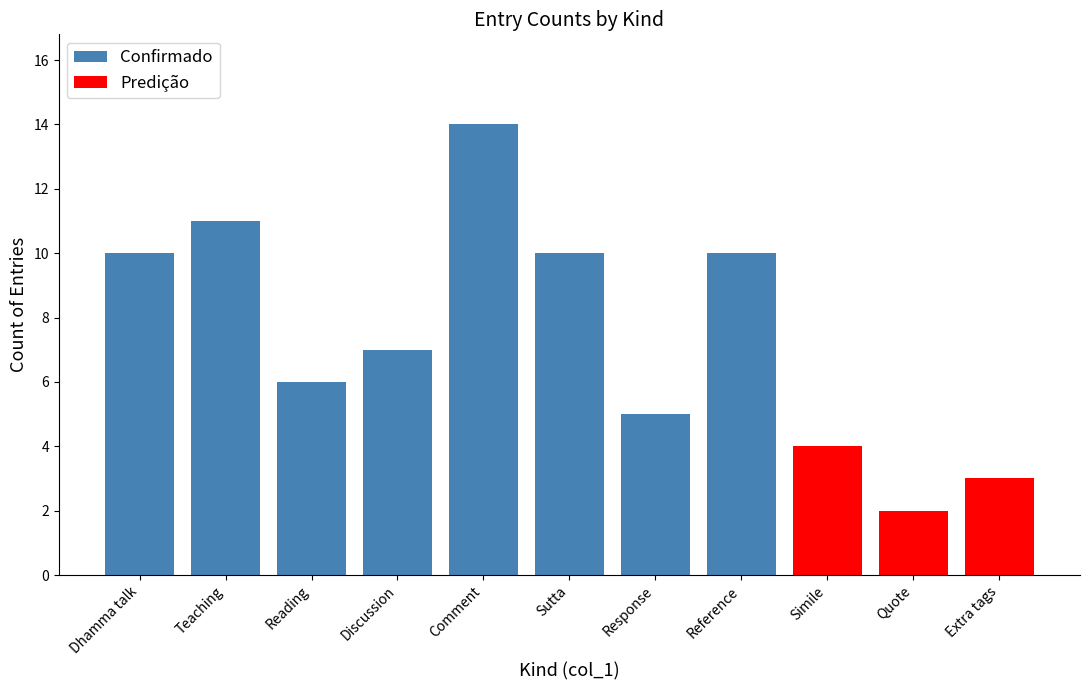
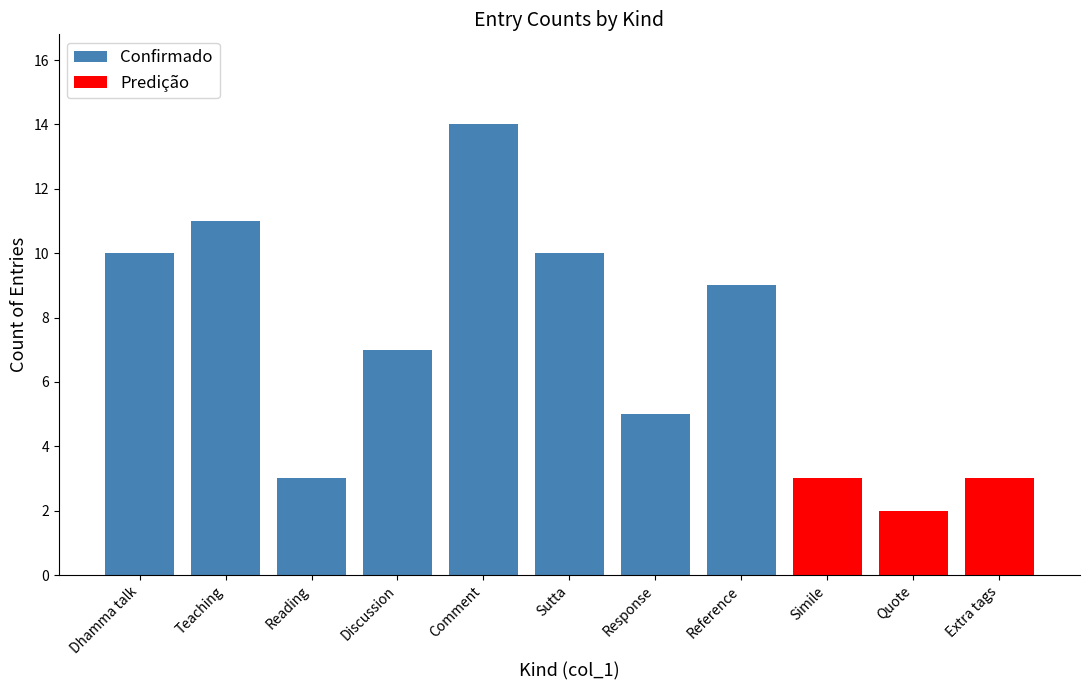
Confirmado, Reading: 6 -> 3
Confirmado, Reference: 10 -> 9
Predição, Simile: 4 -> 3
